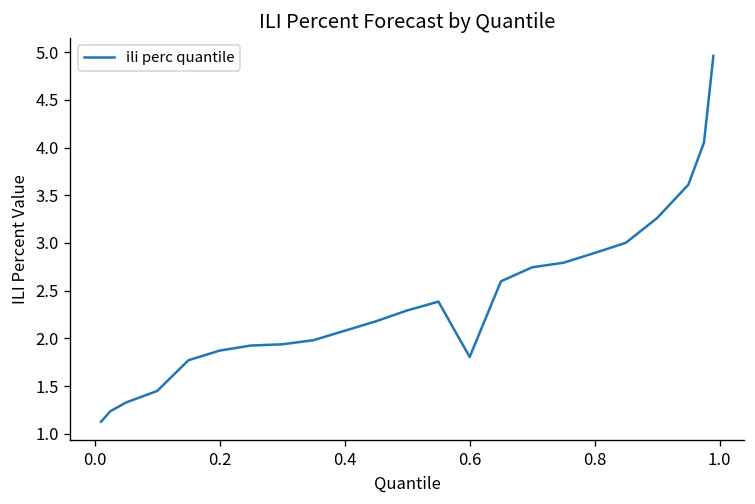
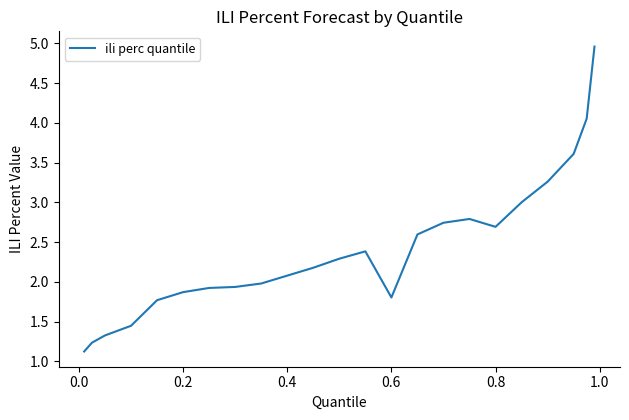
0.8: 2.9 -> 2.7
